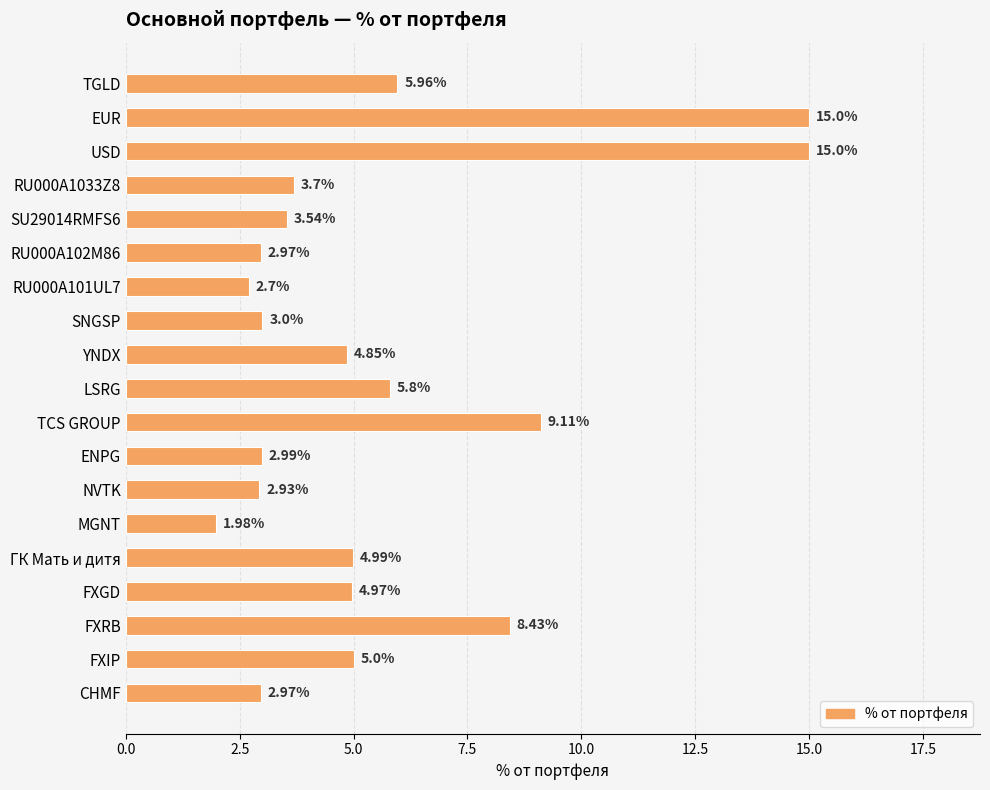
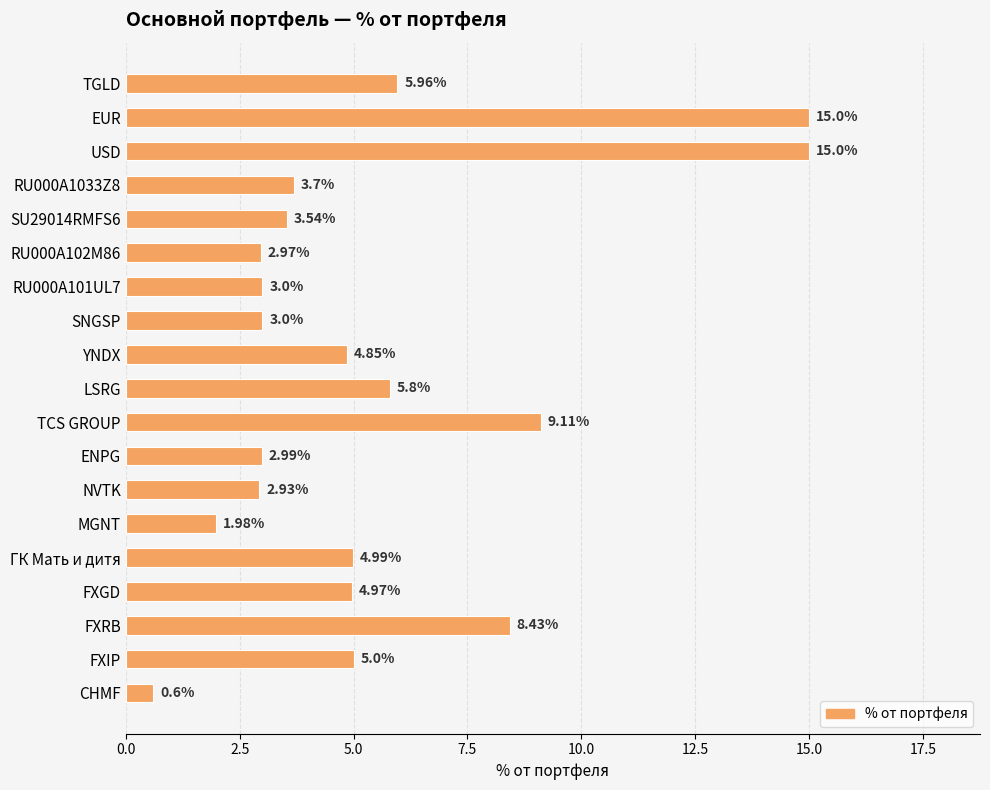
RU000A101UL7: 2.7% -> 3.0%
CHMF: 2.97% -> 0.6%
